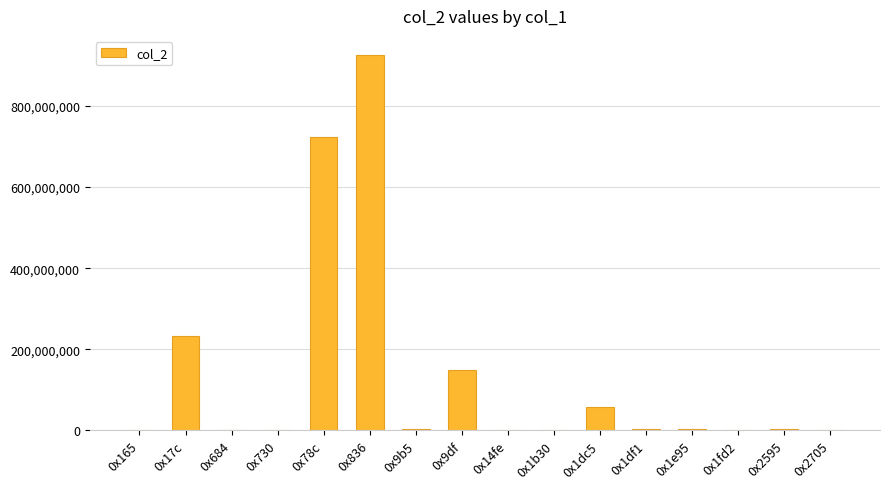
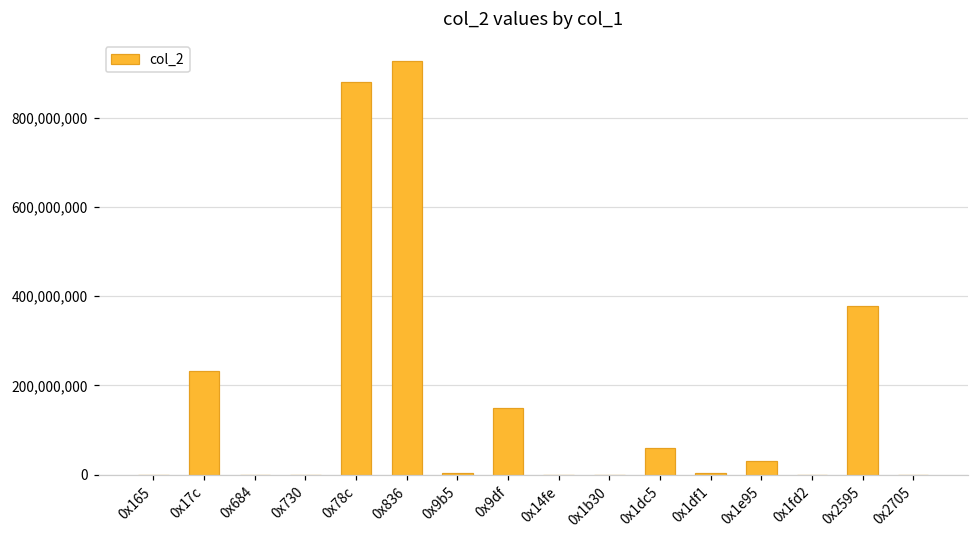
0x78c: 720,000,000 -> 880,000,000
0x1e95: 0 -> 30,000,000
0x2595: 0 -> 380,000,000
